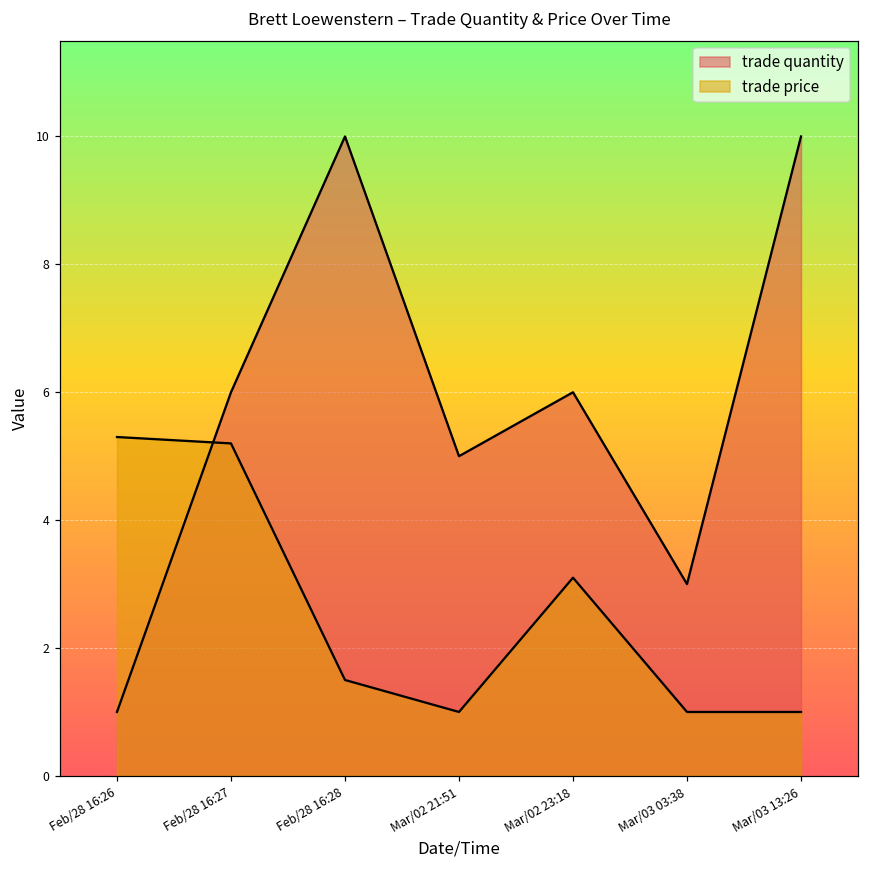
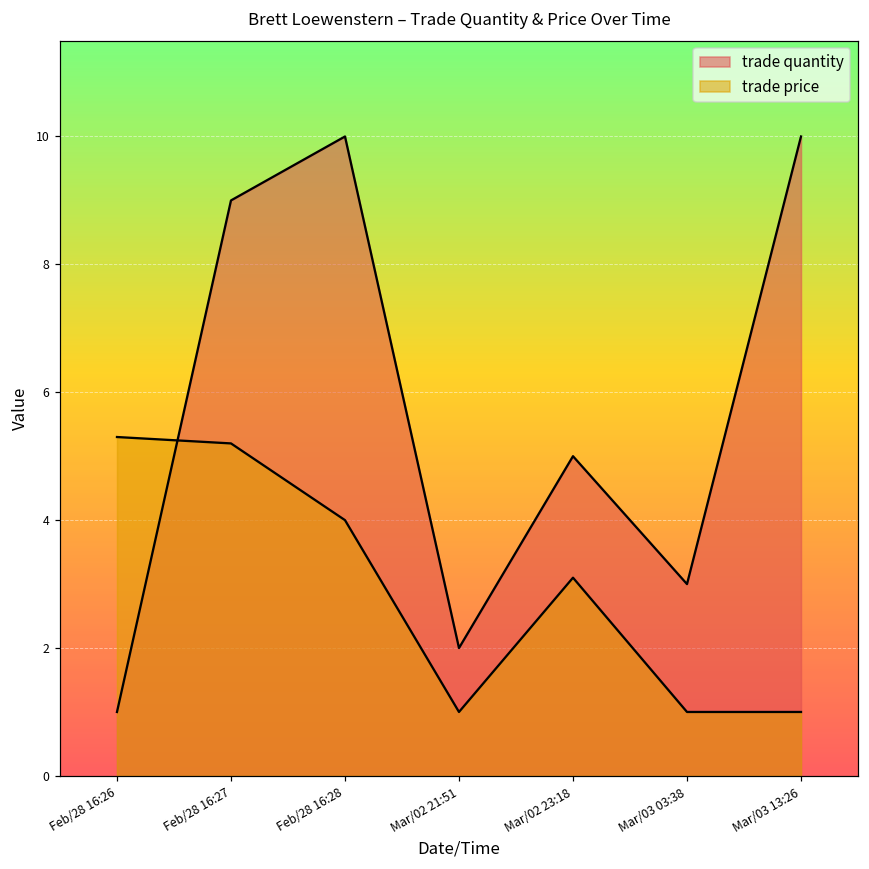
trade quantity, Feb/28 16:27: 6 -> 9
trade price, Feb/28 16:28: 1.5 -> 4.0
trade quantity, Mar/02 21:51: 5 -> 2
trade quantity, Mar/02 23:18: 6 -> 5
